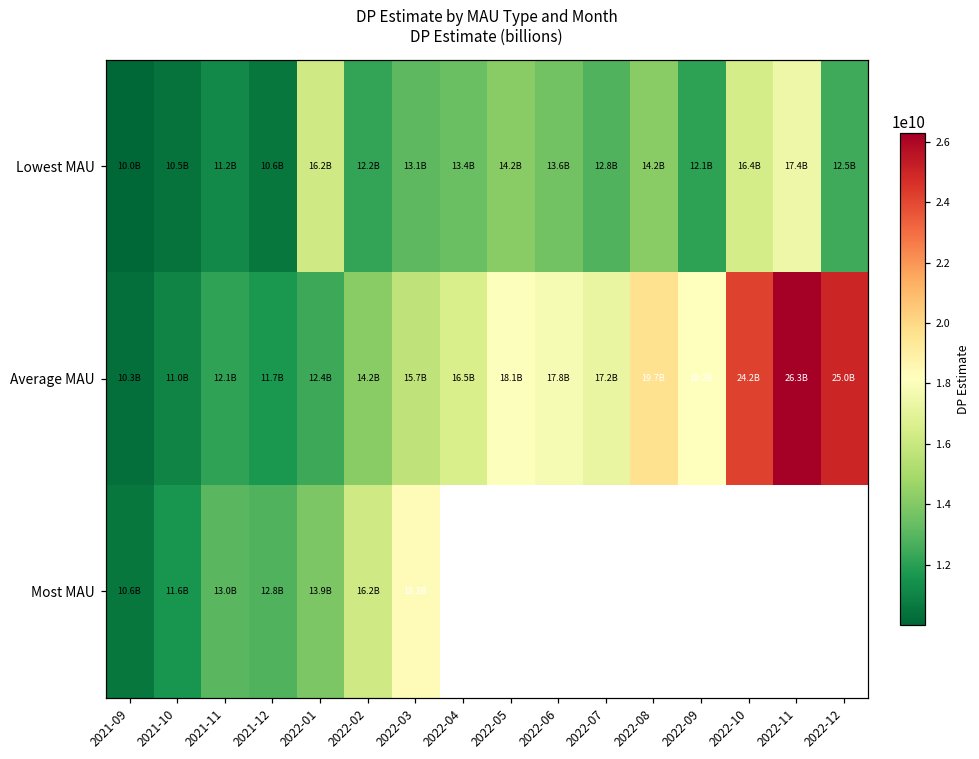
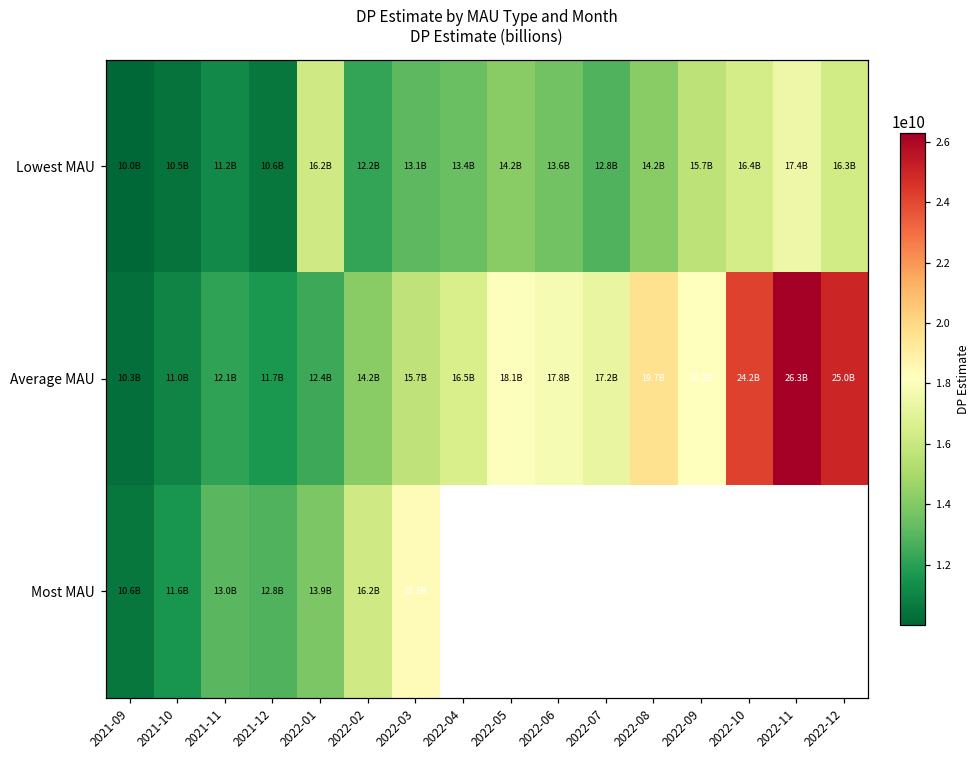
Lowest MAU, 2022-09: 12.1B -> 15.7B
Lowest MAU, 2022-12: 12.5B -> 16.3B
